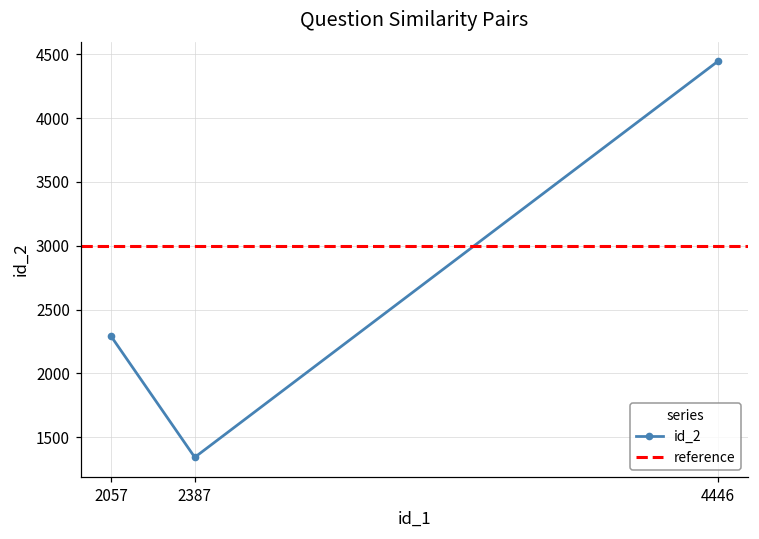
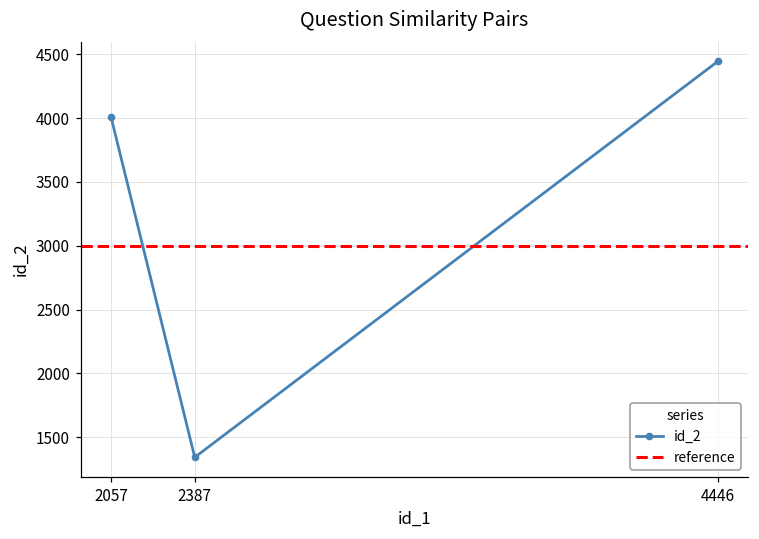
2057: 2290 -> 4010
